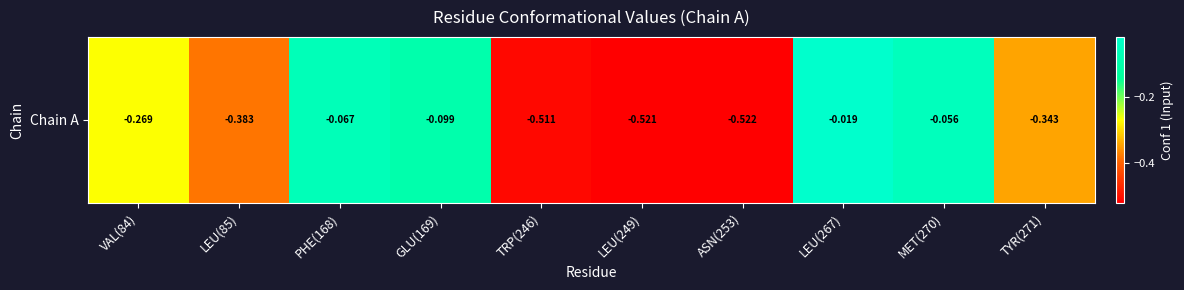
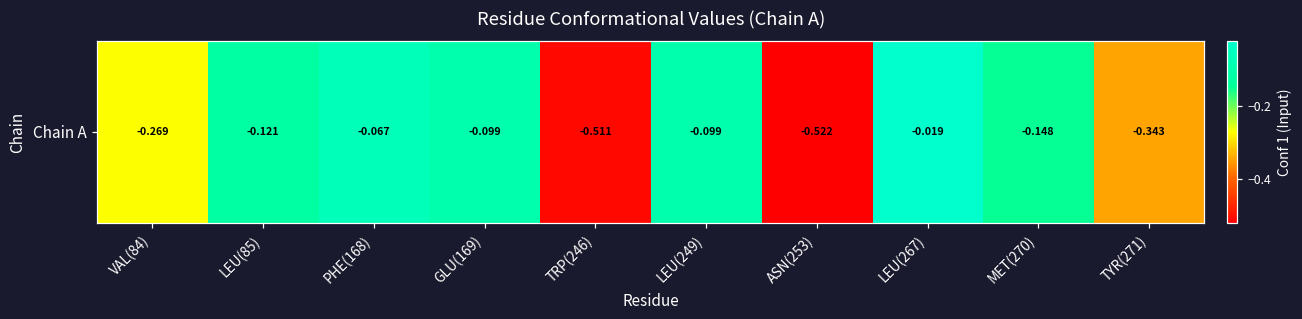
Chain A, LEU(85): -0.383 -> -0.121
Chain A, LEU(249): -0.521 -> -0.099
Chain A, MET(270): -0.056 -> -0.148
